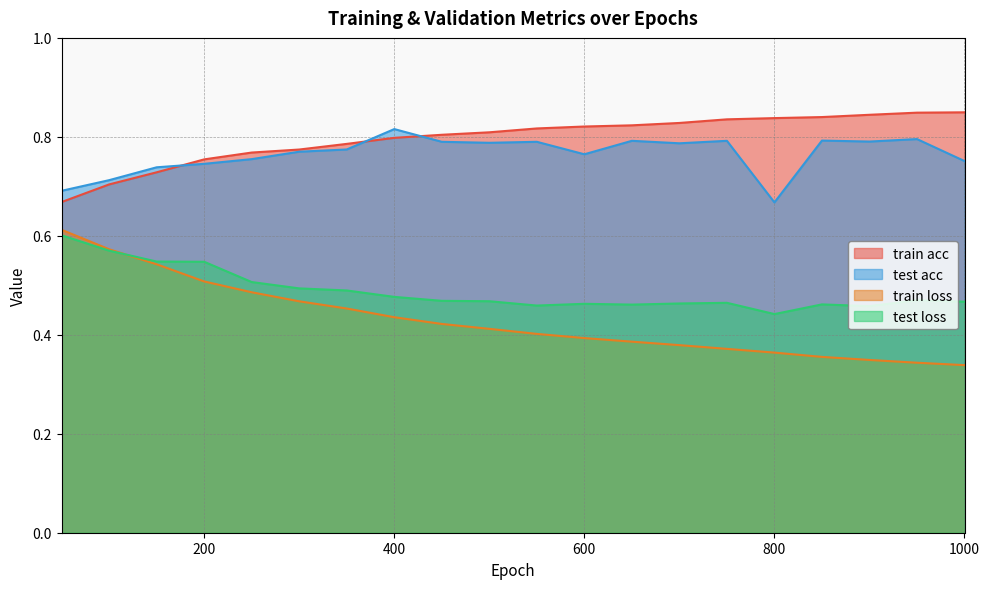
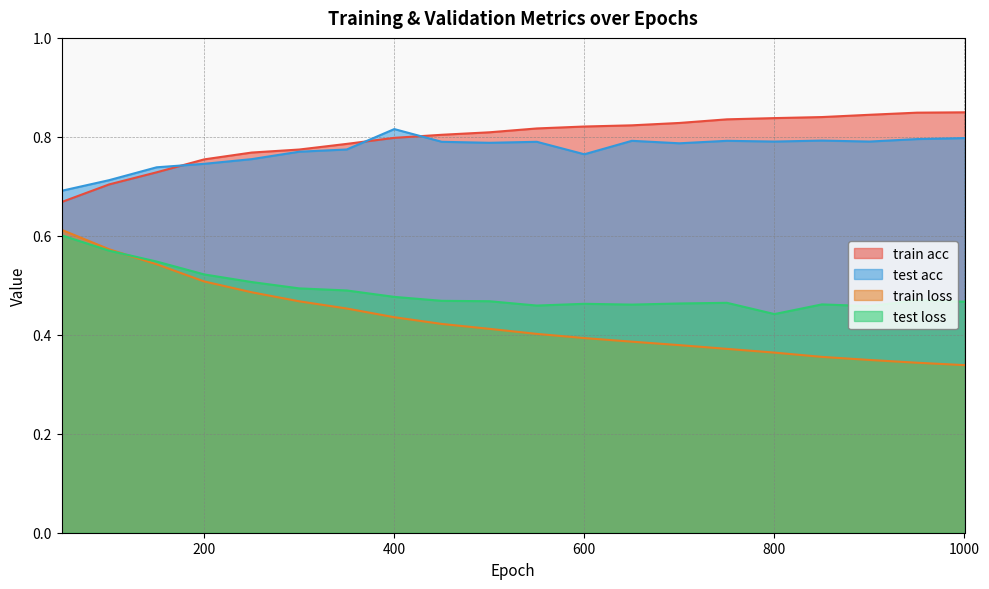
test loss, 200: 0.55 -> 0.52
test acc, 800: 0.67 -> 0.79
test acc, 1000: 0.75 -> 0.80
